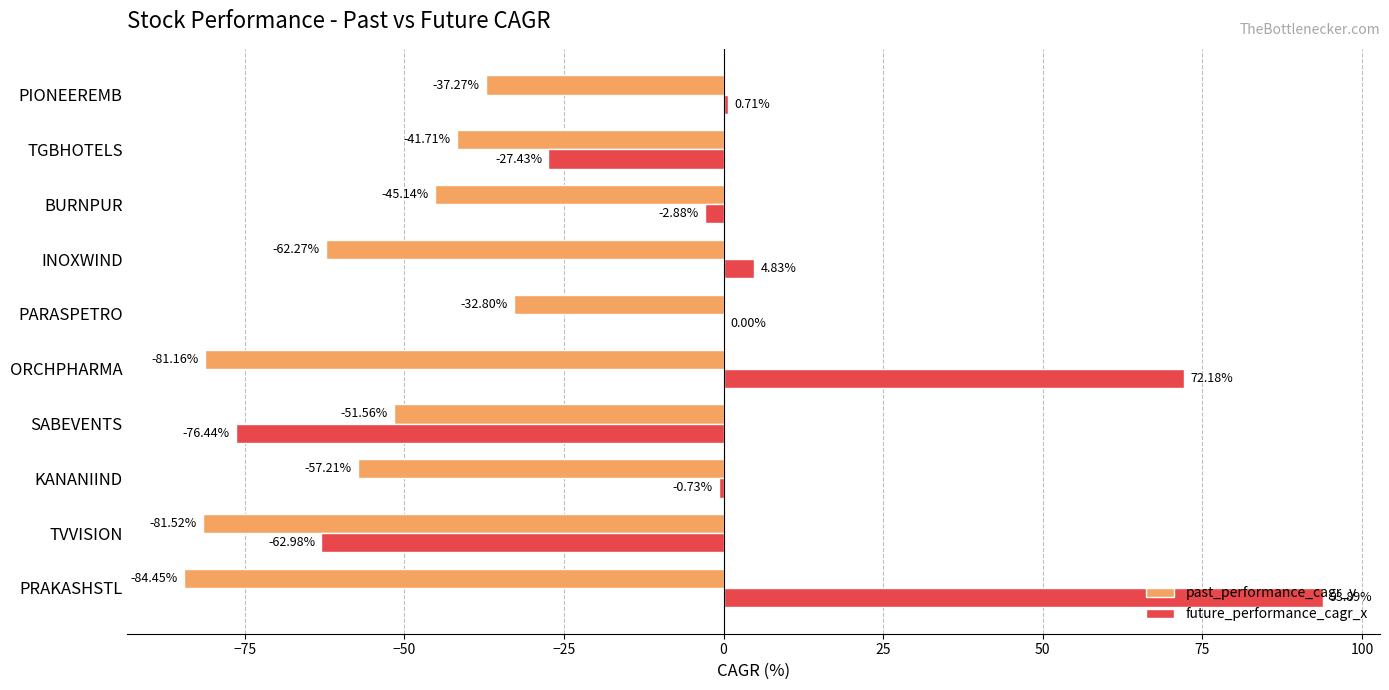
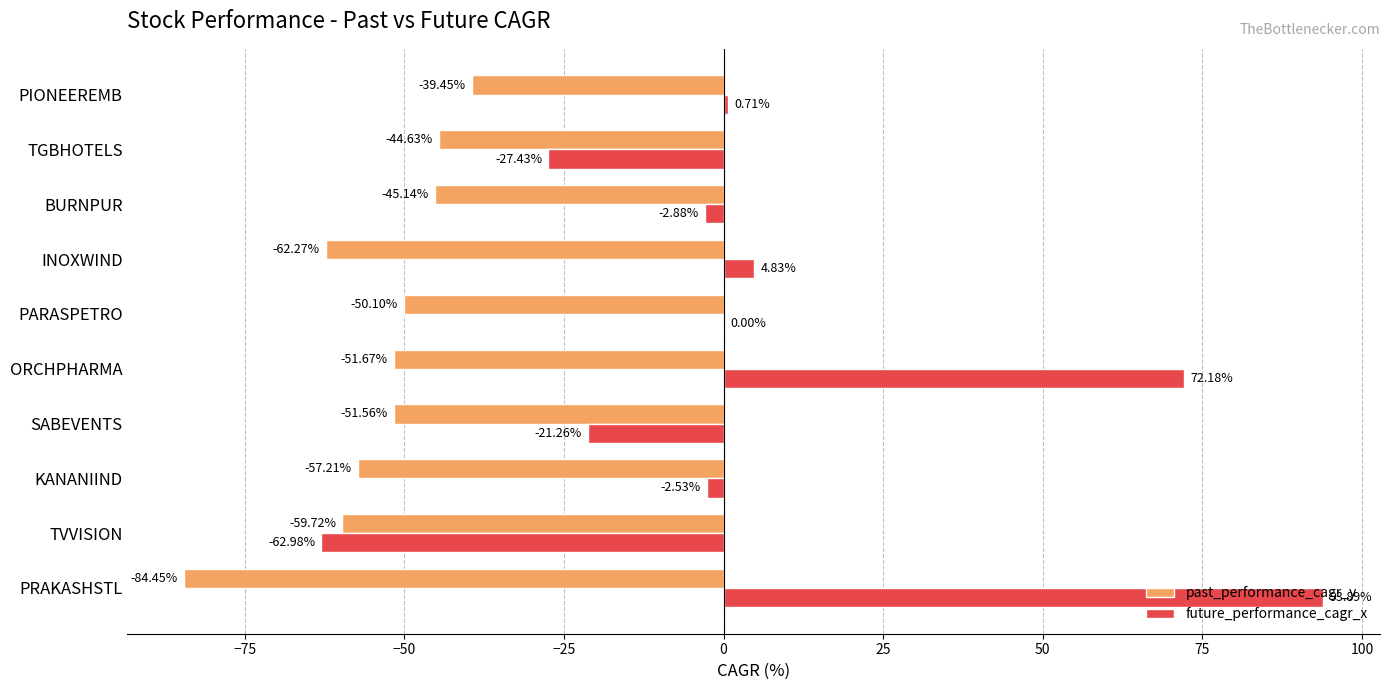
past_performance_cagr_y, PIONEEREMB: -37.27% -> -39.45%
past_performance_cagr_y, TGBHOTELS: -41.71% -> -44.63%
past_performance_cagr_y, PARASPETRO: -32.80% -> -50.10%
past_performance_cagr_y, ORCHPHARMA: -81.16% -> -51.67%
future_performance_cagr_x, SABEVENTS: -76.44% -> -21.26%
future_performance_cagr_x, KANANIIND: -0.73% -> -2.53%
past_performance_cagr_y, TVVISION: -81.52% -> -59.72%
